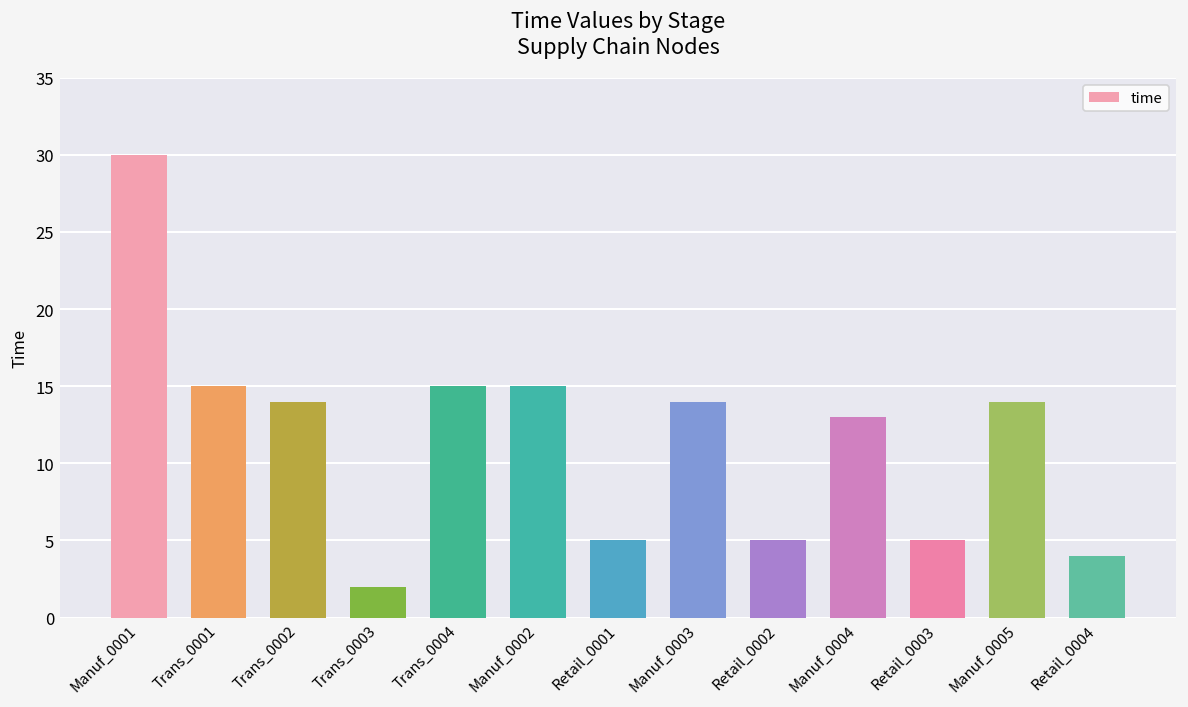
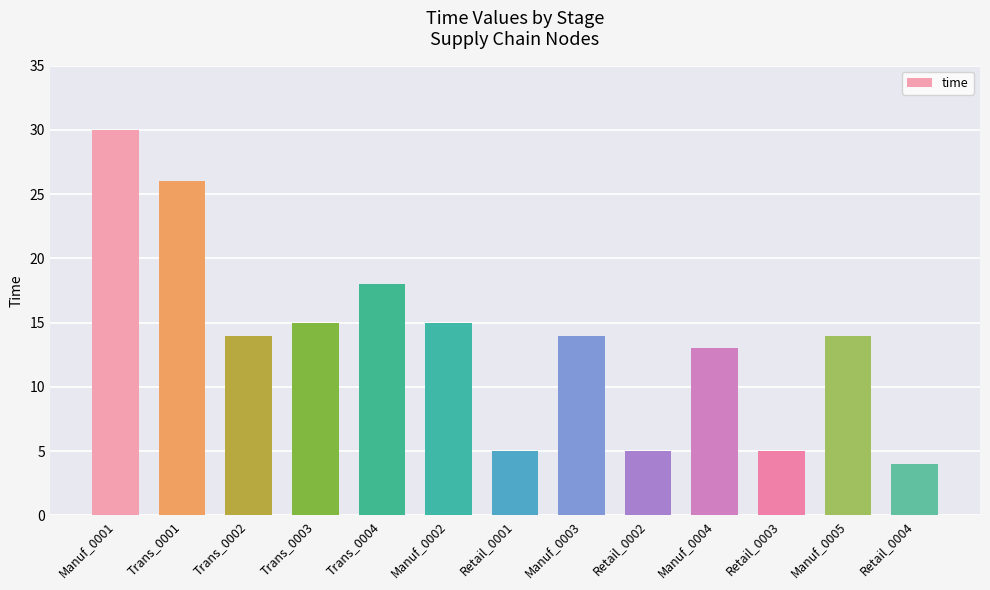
Trans_0001: 15 -> 26
Trans_0003: 2 -> 15
Trans_0004: 15 -> 18
